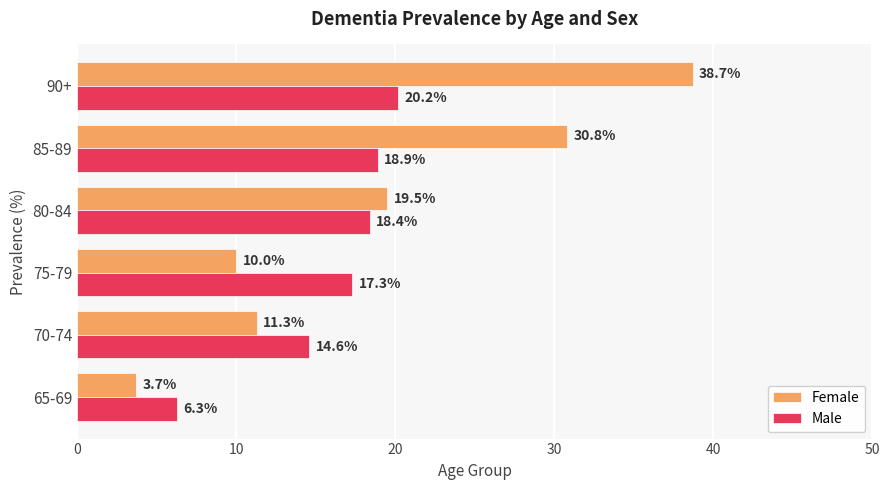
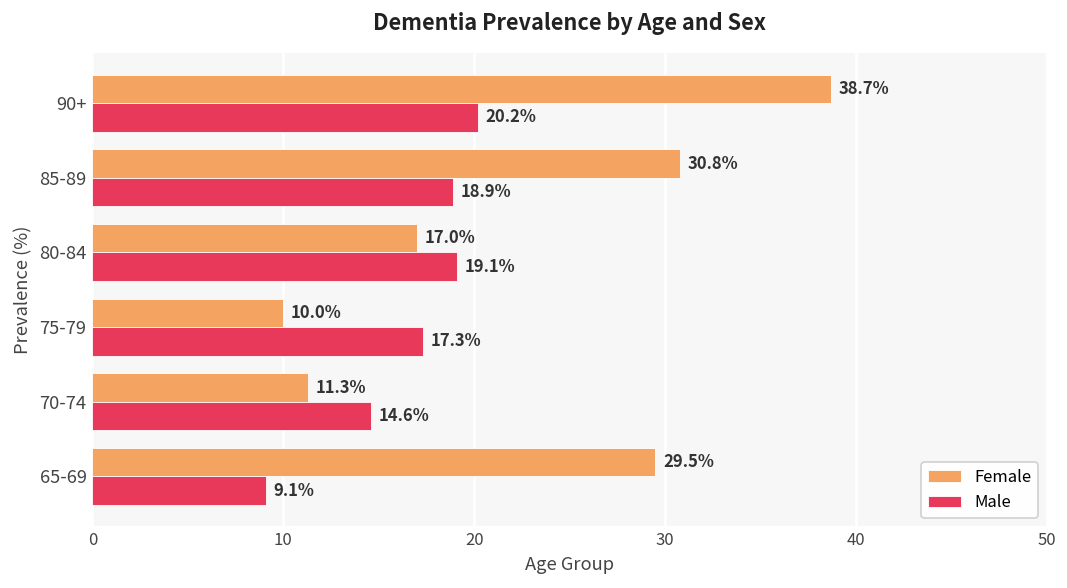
Female, 80-84: 19.5% -> 17.0%
Male, 80-84: 18.4% -> 19.1%
Female, 65-69: 3.7% -> 29.5%
Male, 65-69: 6.3% -> 9.1%
